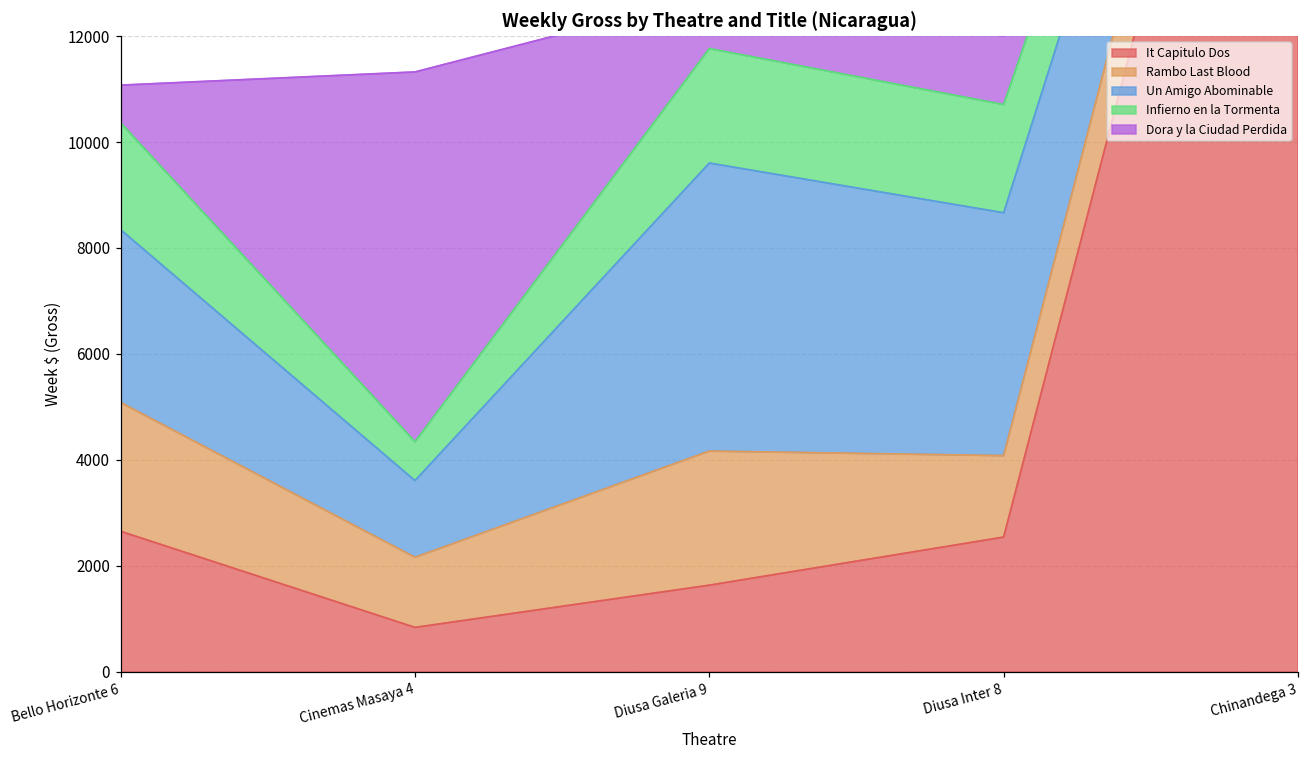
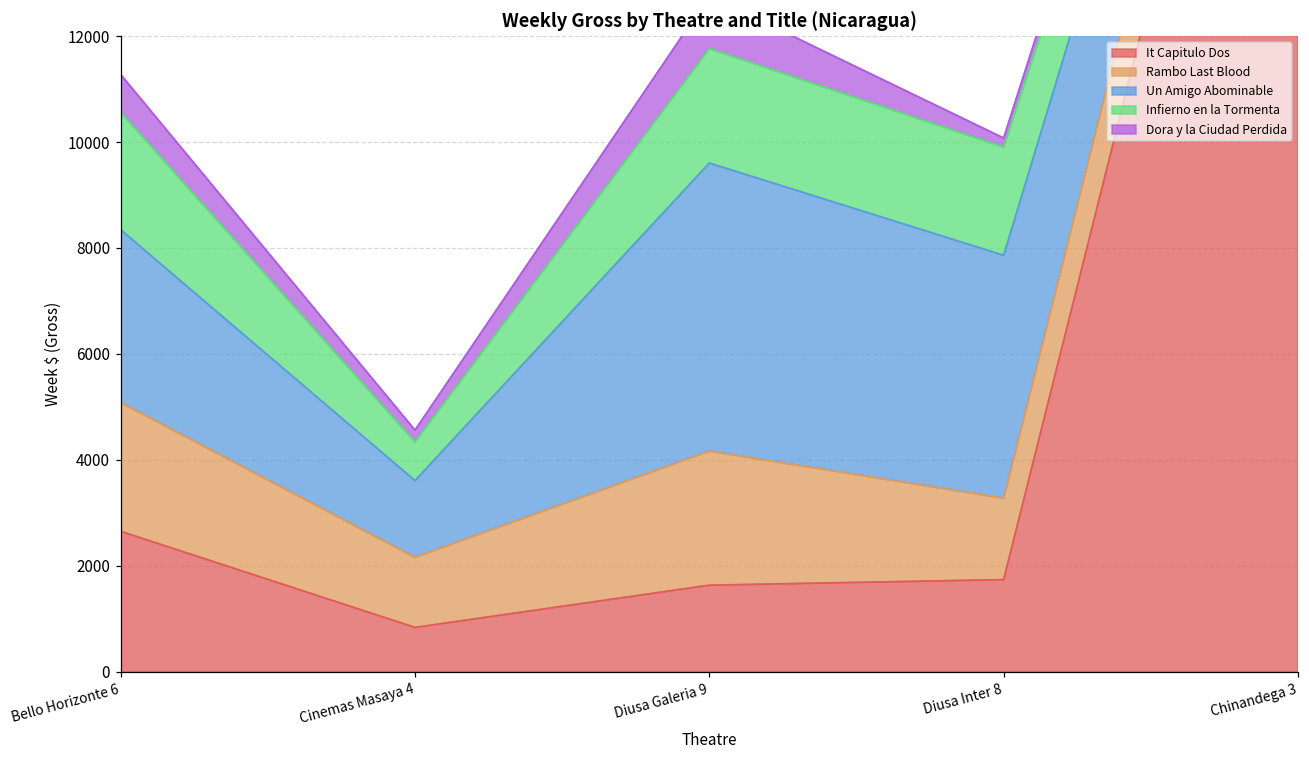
Infierno en la Tormenta, Bello Horizonte 6: 2000 -> 2200
Dora y la Ciudad Perdida, Cinemas Masaya 4: 7000 -> 200
It Capitulo Dos, Diusa Inter 8: 2500 -> 1700
Dora y la Ciudad Perdida, Diusa Inter 8: 1300 -> 200
